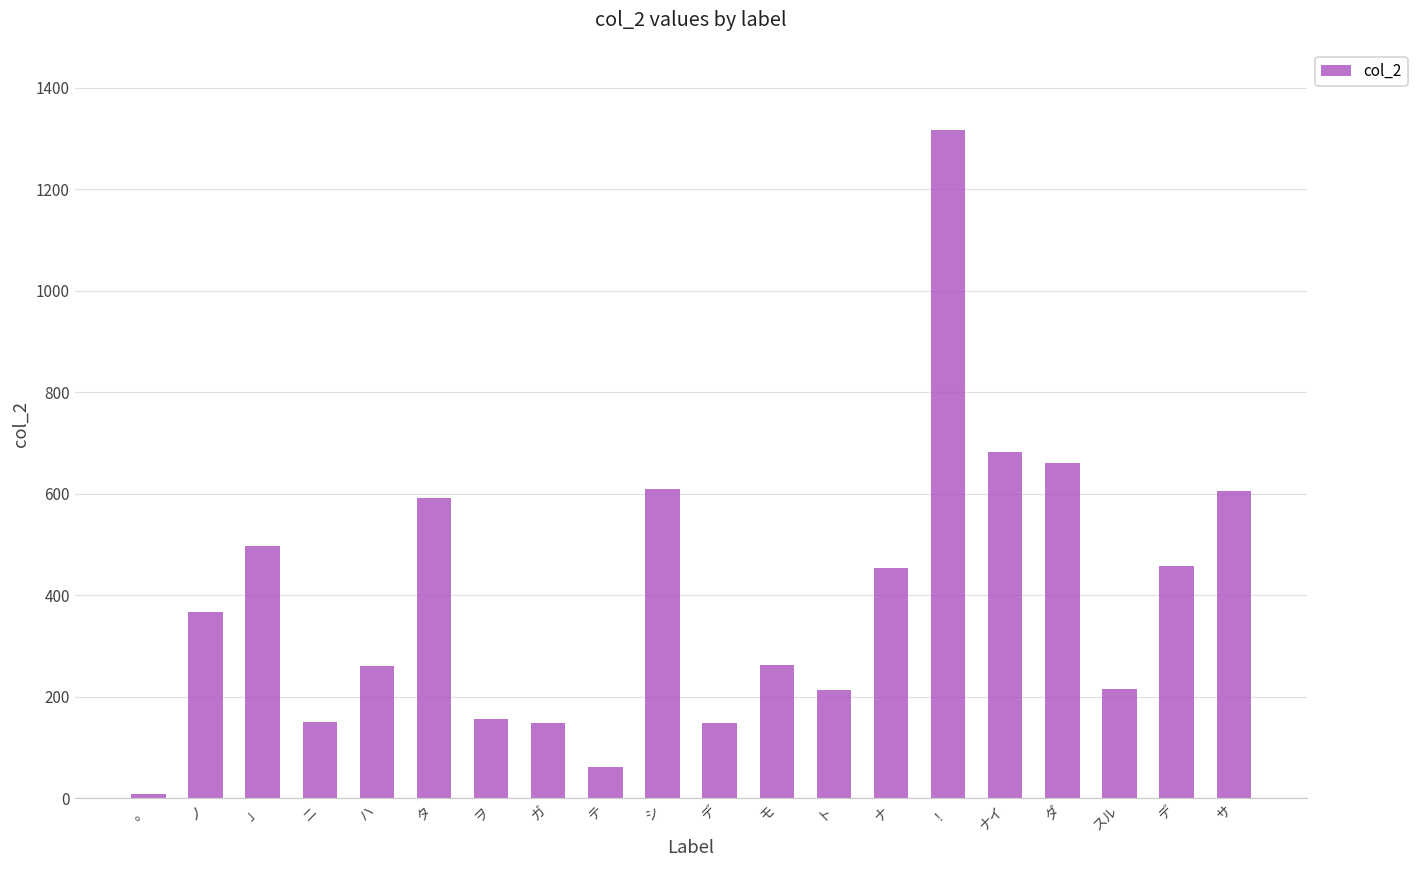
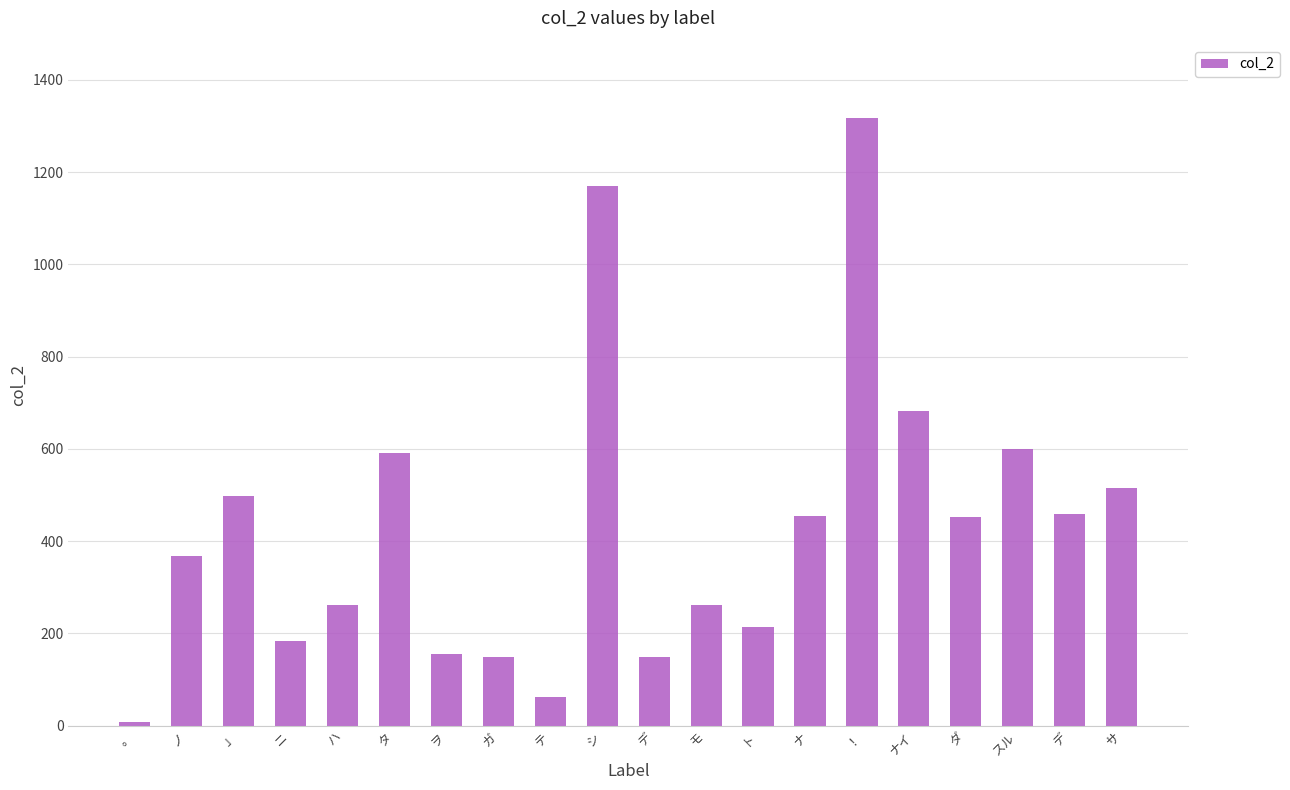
ニ: 150 -> 180
シ: 610 -> 1170
ダ: 660 -> 450
スル: 220 -> 600
サ: 610 -> 520
